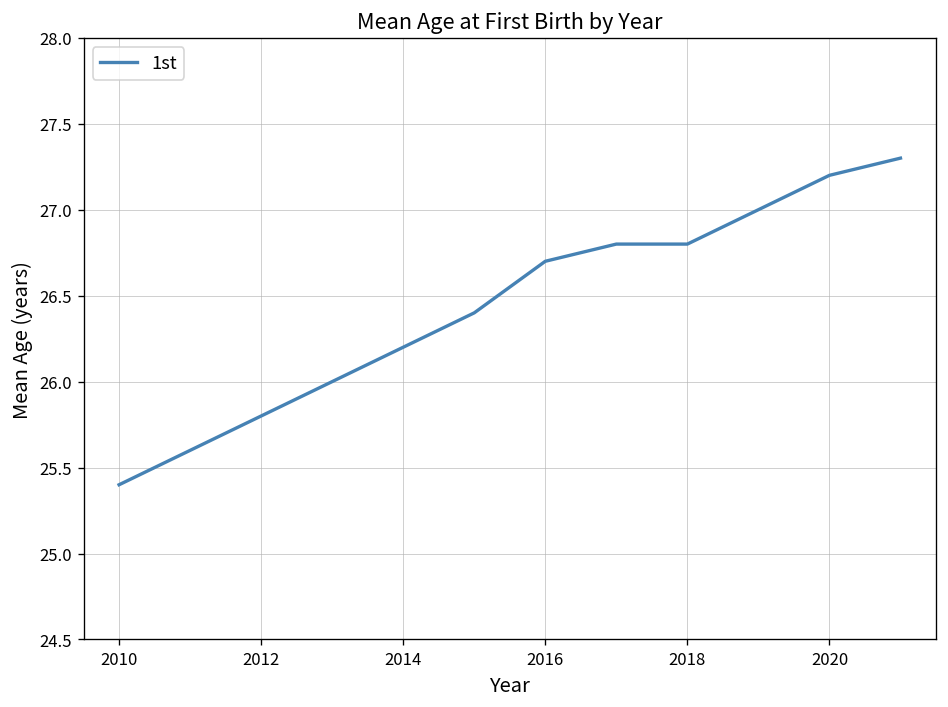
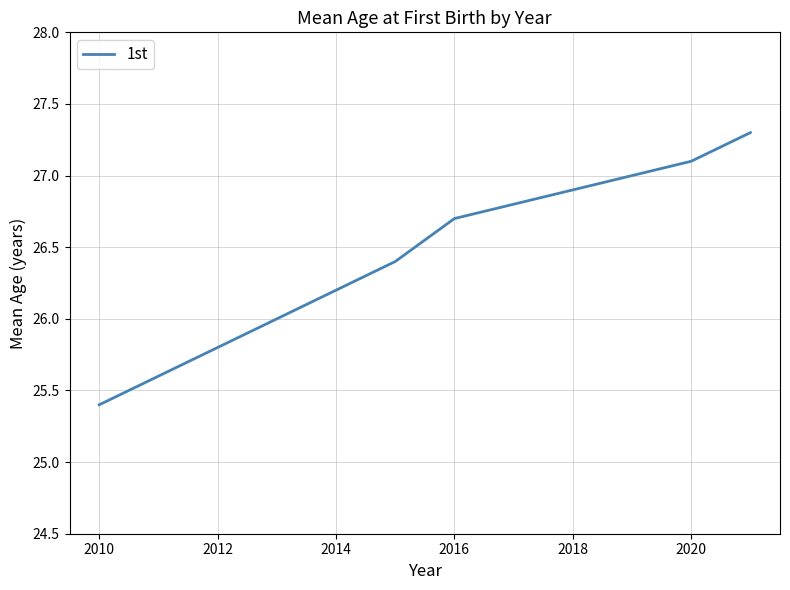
2018: 26.8 -> 26.9
2020: 27.2 -> 27.1
